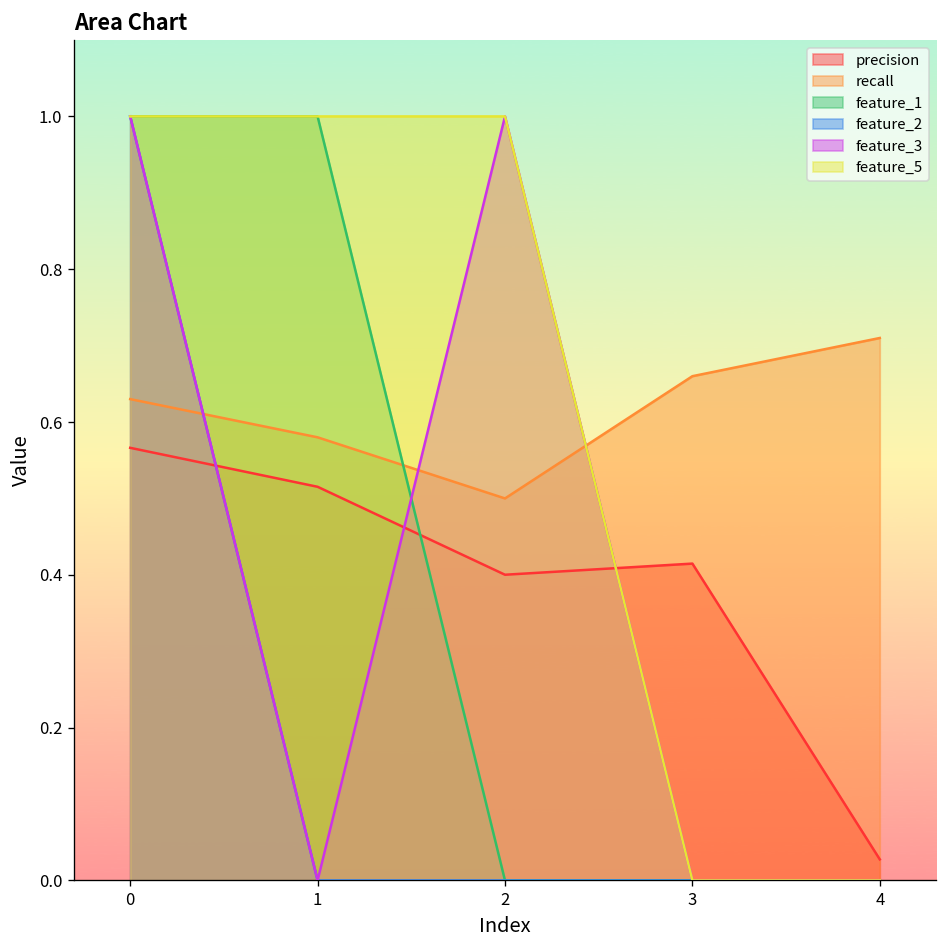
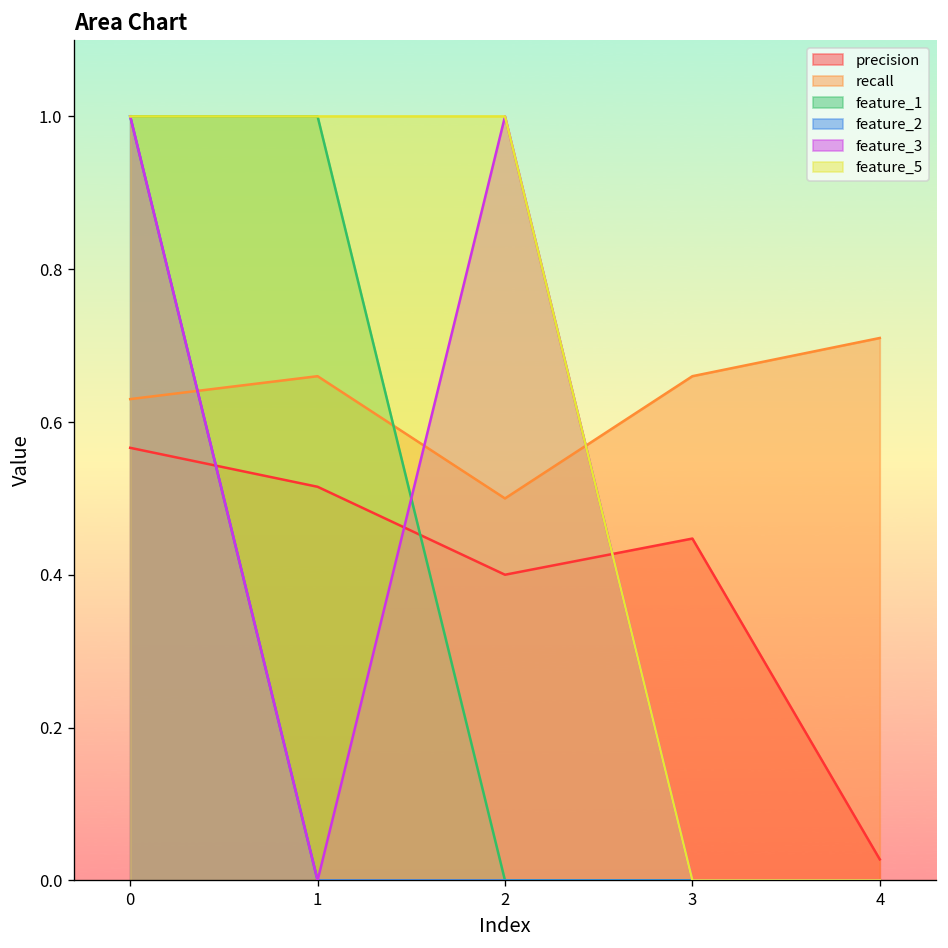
recall, 1: 0.58 -> 0.66
precision, 3: 0.41 -> 0.45
